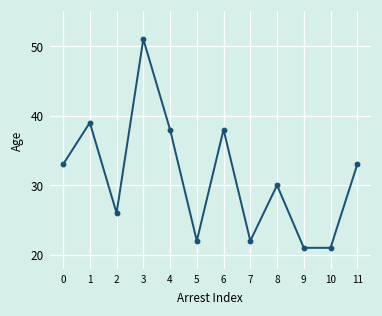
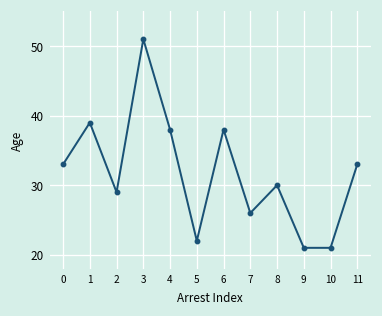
2: 26 -> 29
7: 22 -> 26
